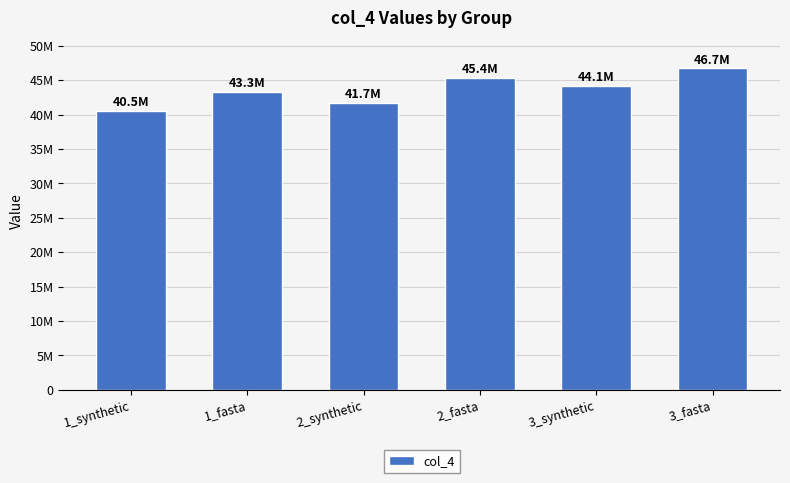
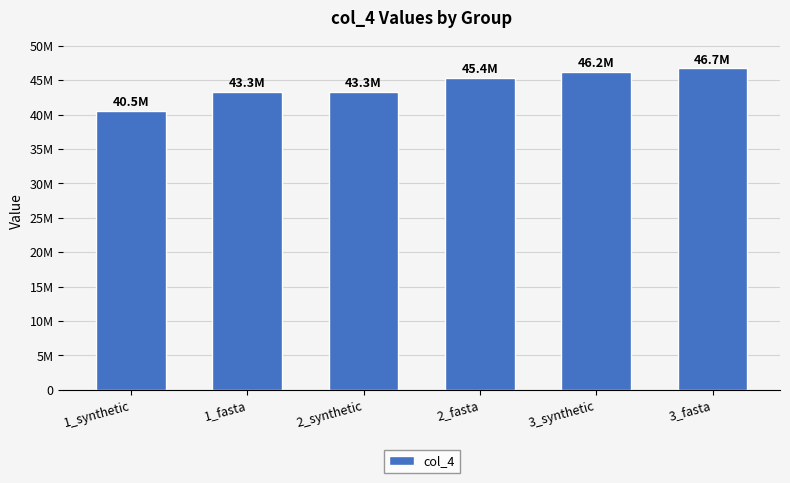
2_synthetic: 41.7M -> 43.3M
3_synthetic: 44.1M -> 46.2M
